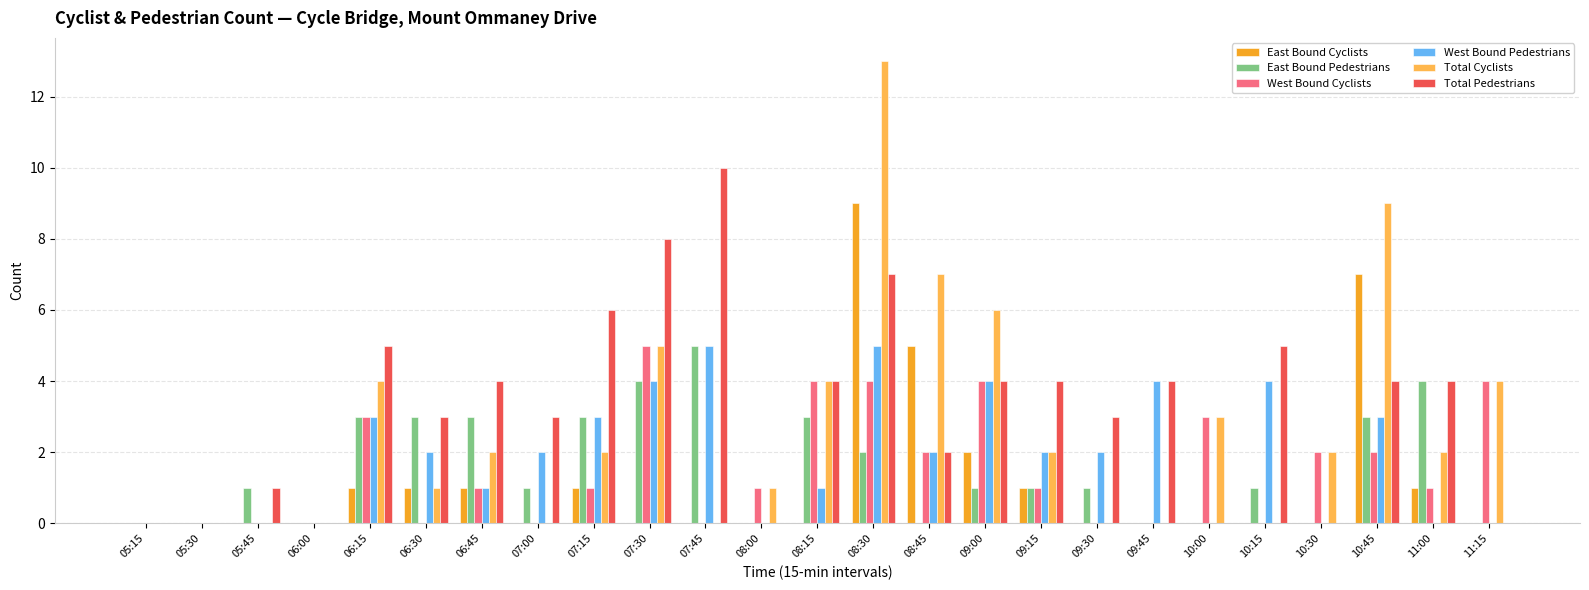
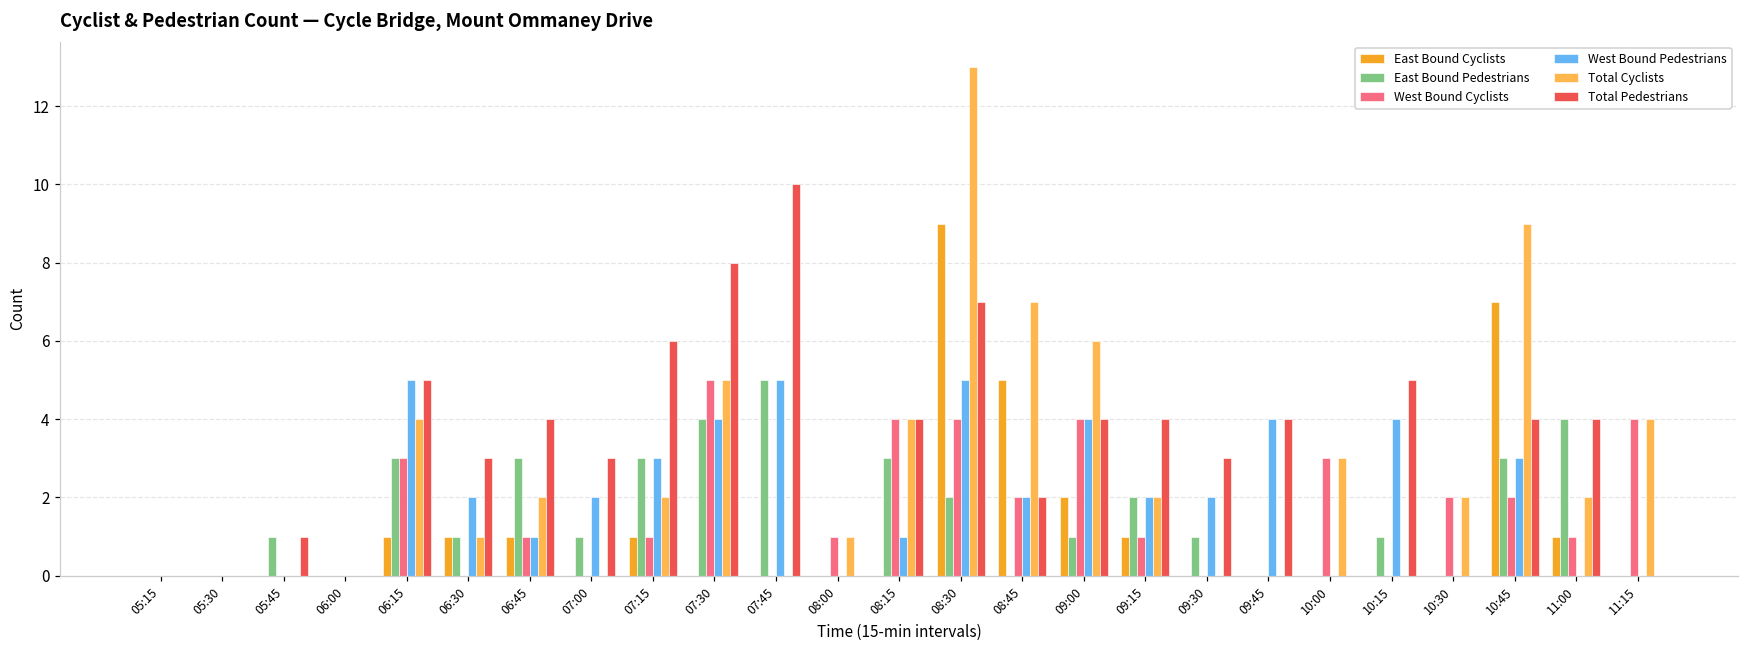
West Bound Pedestrians, 06:15: 3 -> 5
East Bound Pedestrians, 06:30: 3 -> 1
East Bound Pedestrians, 09:15: 1 -> 2
